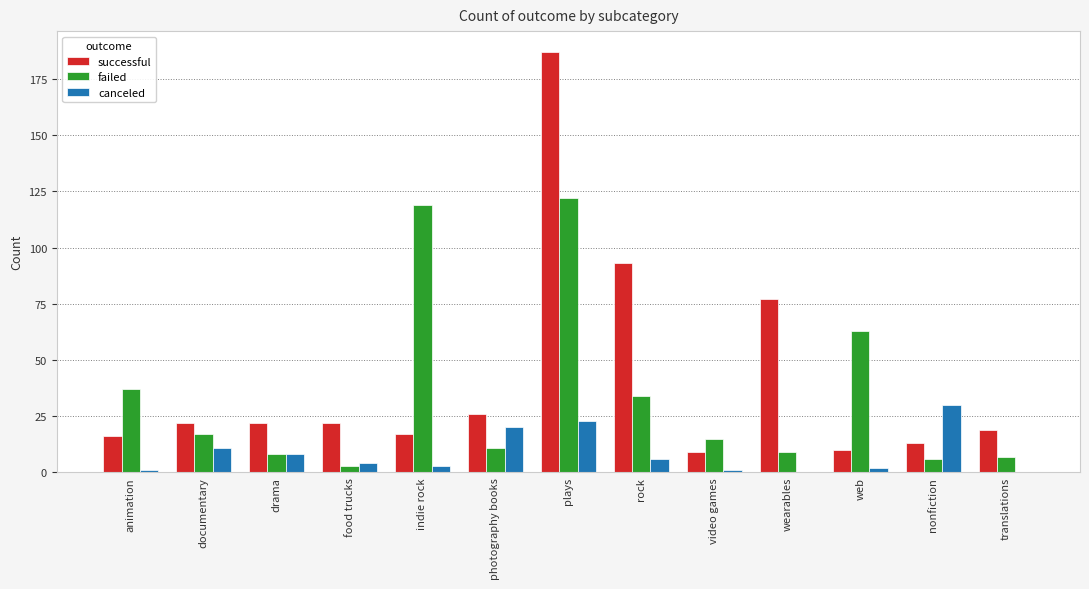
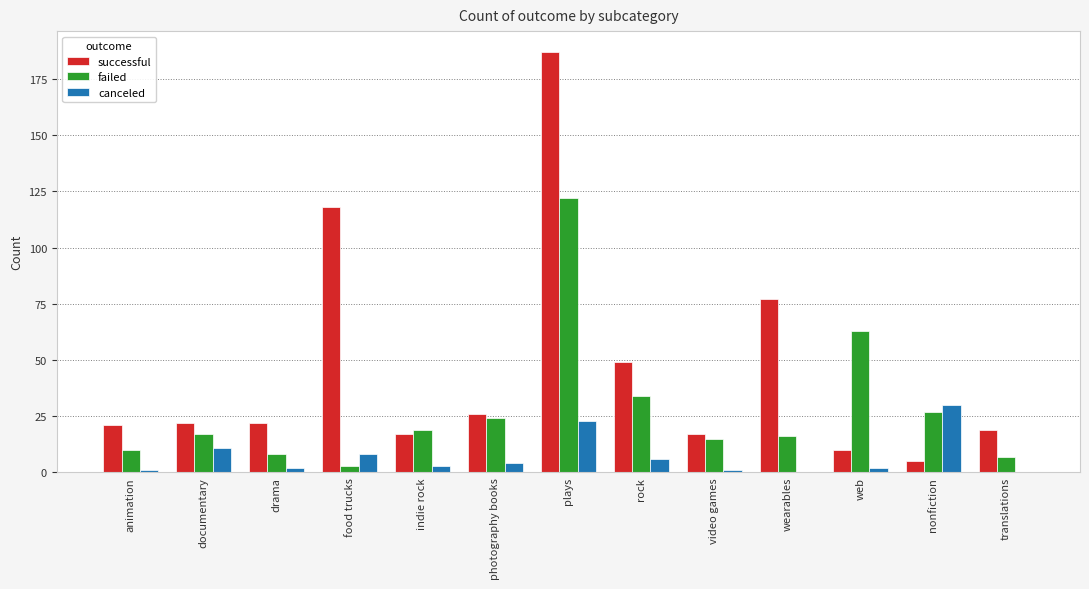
successful, animation: 16 -> 21
failed, animation: 37 -> 10
canceled, drama: 8 -> 2
successful, food trucks: 22 -> 118
canceled, food trucks: 4 -> 8
failed, indie rock: 119 -> 19
failed, photography books: 11 -> 24
canceled, photography books: 20 -> 4
successful, rock: 93 -> 49
successful, video games: 9 -> 17
failed, wearables: 9 -> 16
successful, nonfiction: 13 -> 5
failed, nonfiction: 6 -> 27
